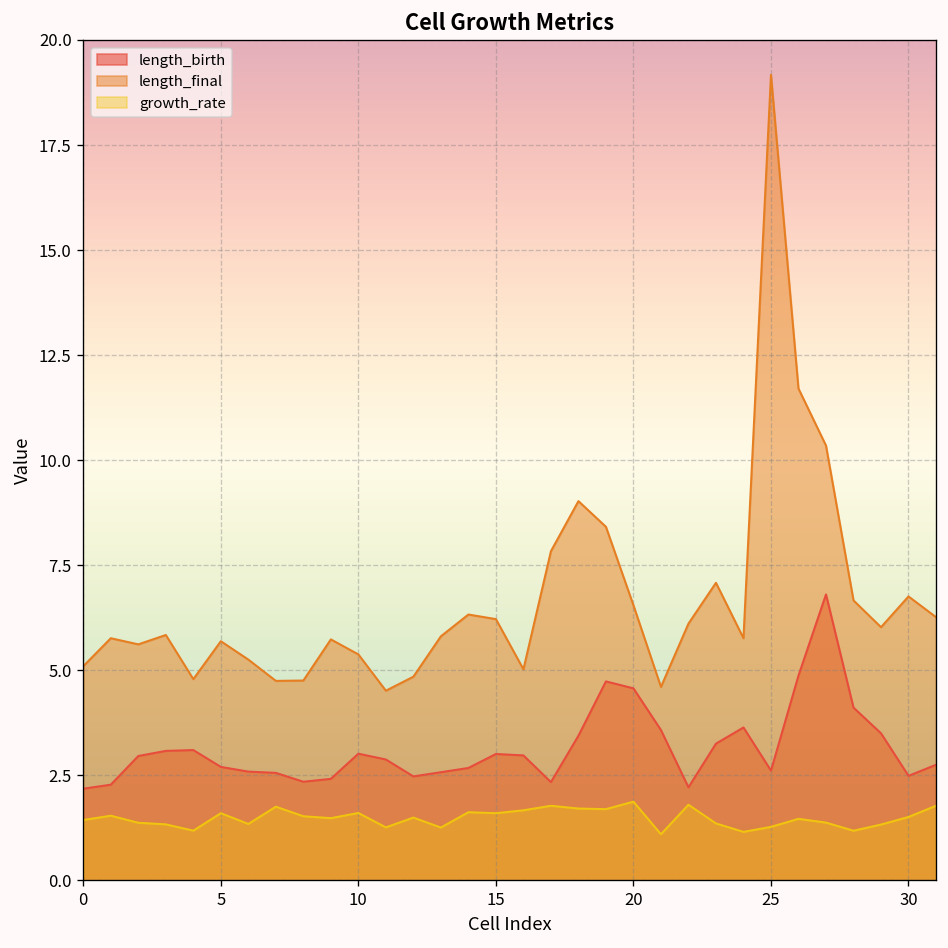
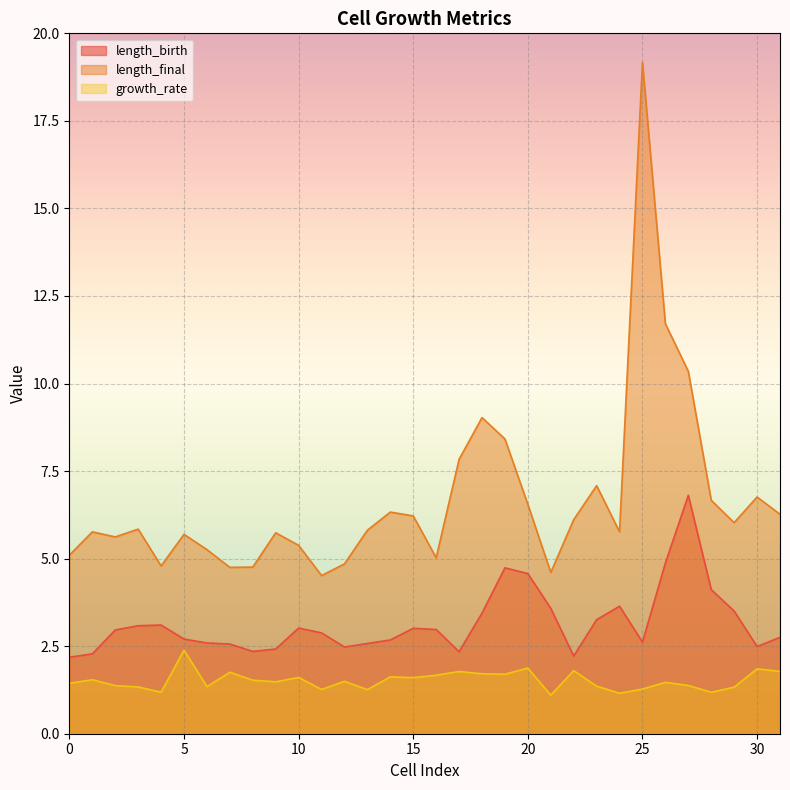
growth_rate, 5: 1.6 -> 2.4
growth_rate, 30: 1.5 -> 1.9
